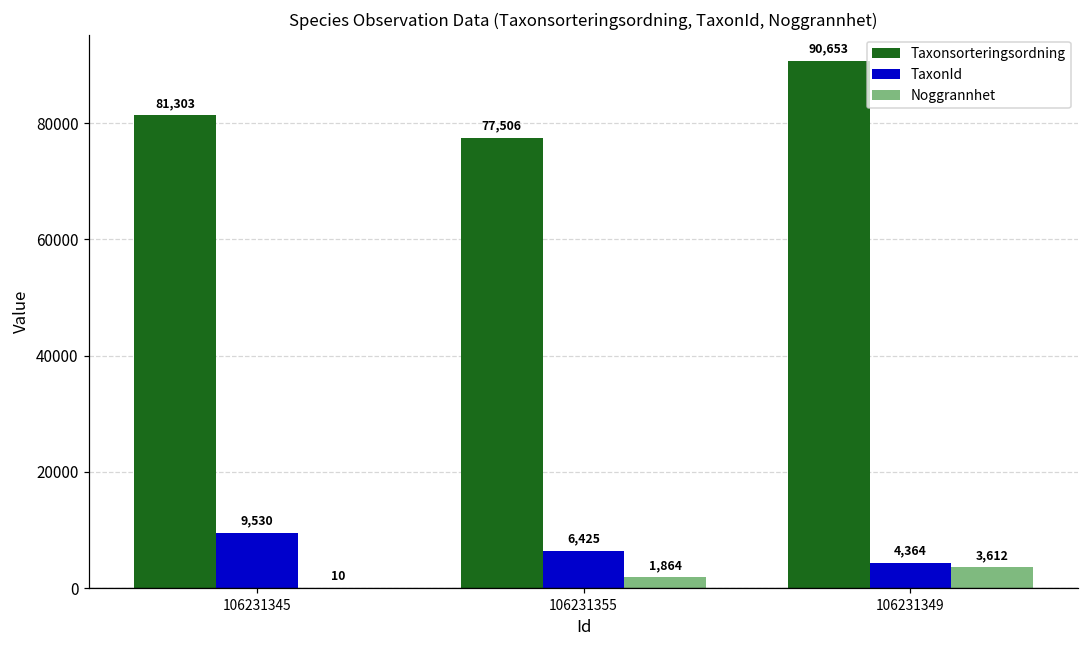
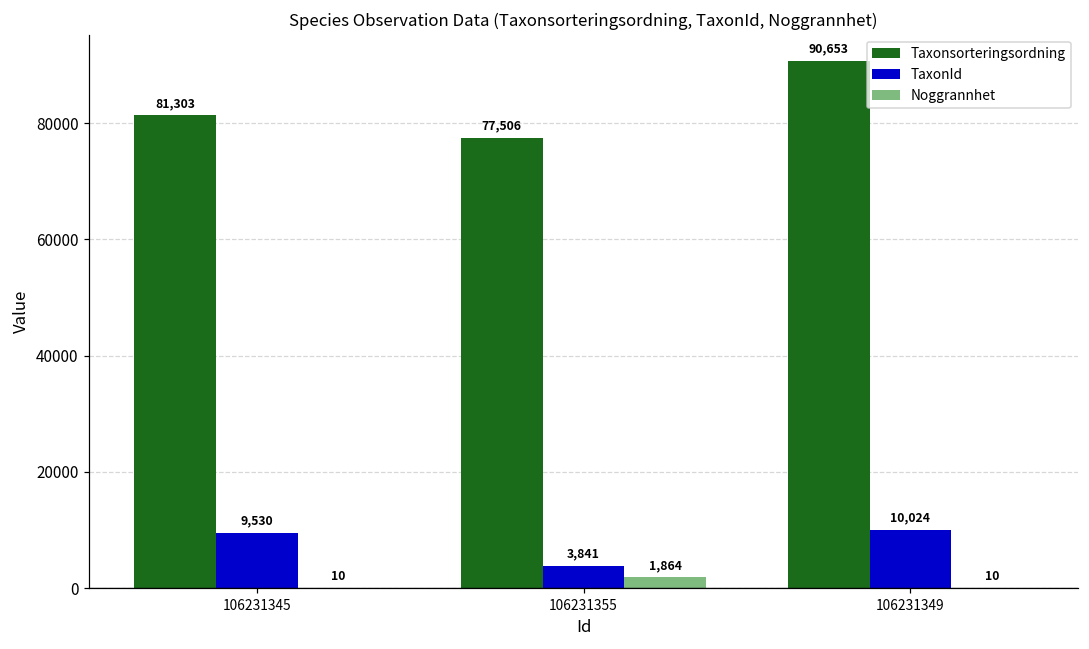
TaxonId, 106231355: 6,425 -> 3,841
TaxonId, 106231349: 4,364 -> 10,024
Noggrannhet, 106231349: 3,612 -> 10
